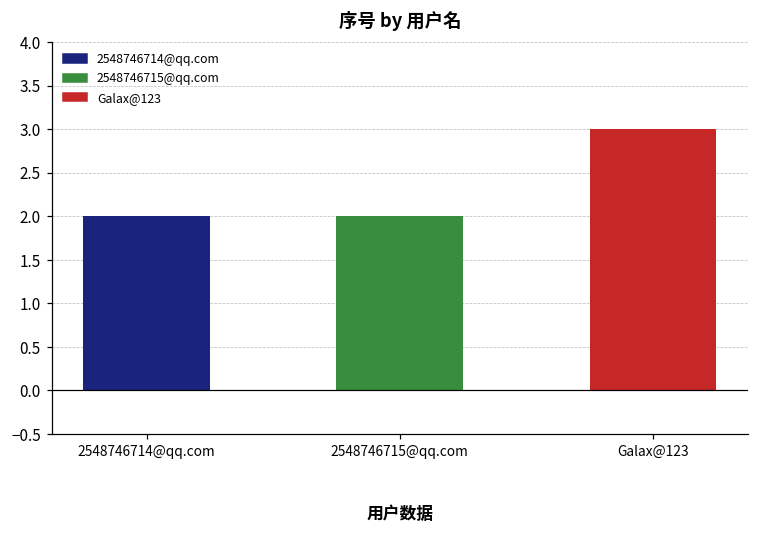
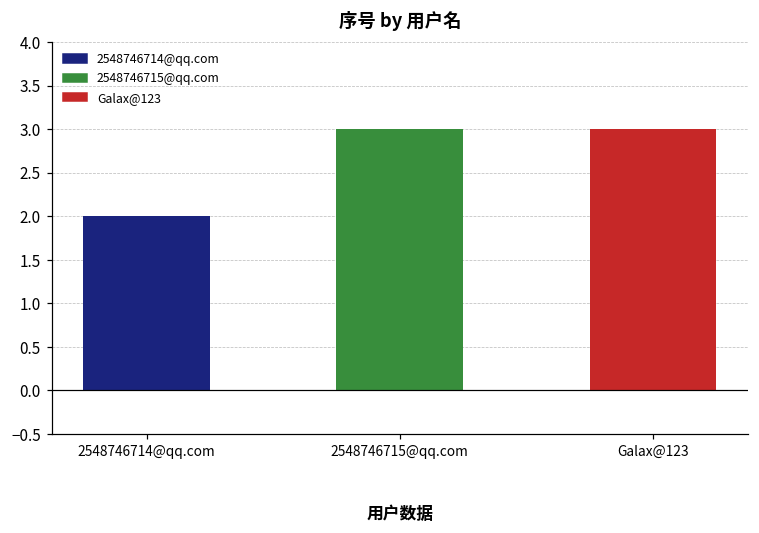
2548746715@qq.com: 2 -> 3
